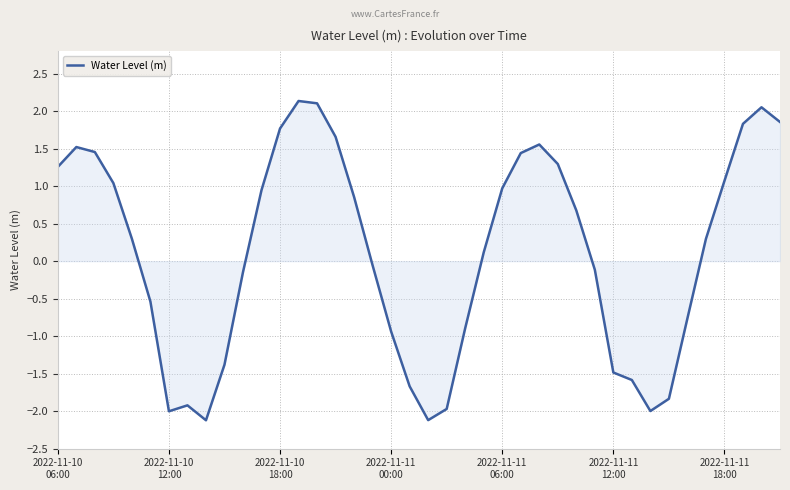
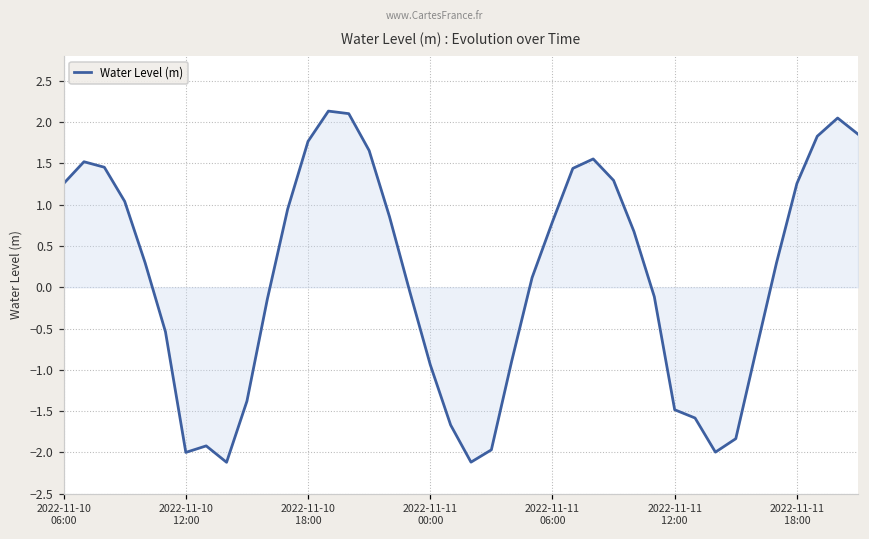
Water Level (m), 2022-11-11 06:00: 1.0 -> 0.8
Water Level (m), 2022-11-11 18:00: 1.1 -> 1.3
